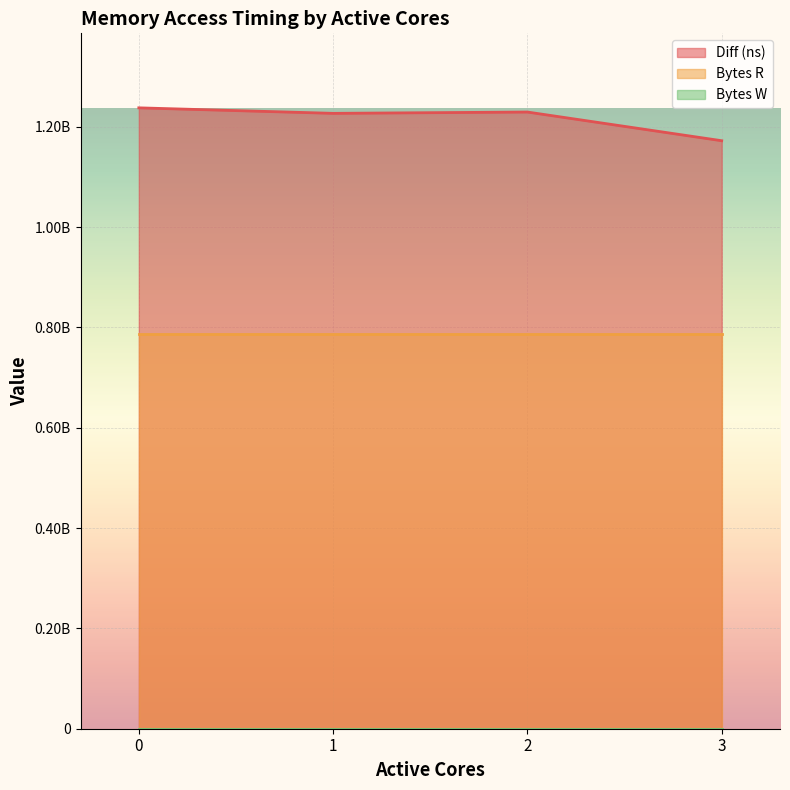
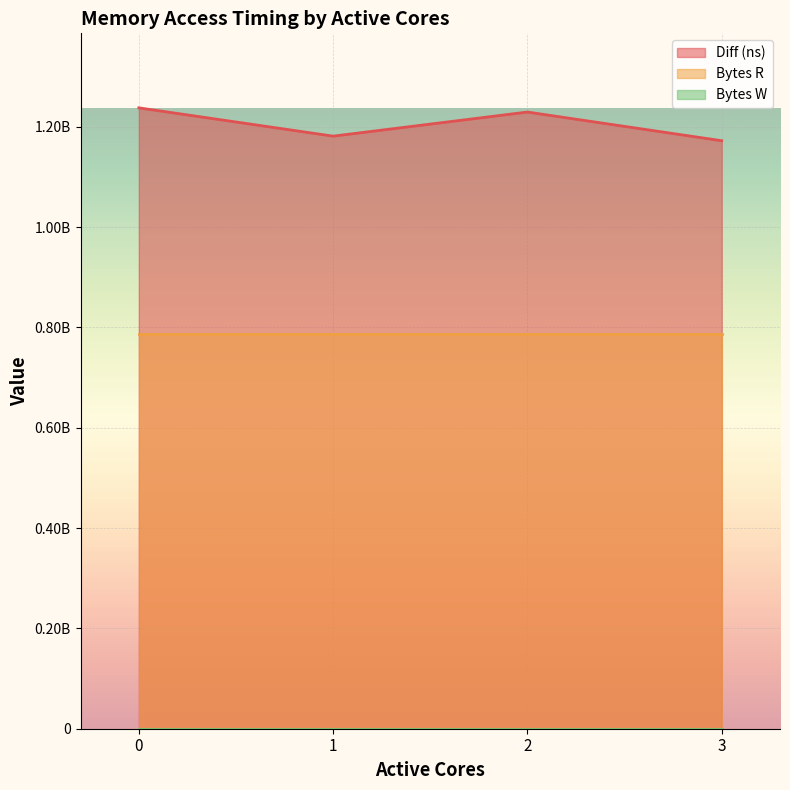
Diff (ns), 1: 1230000000 -> 1180000000
